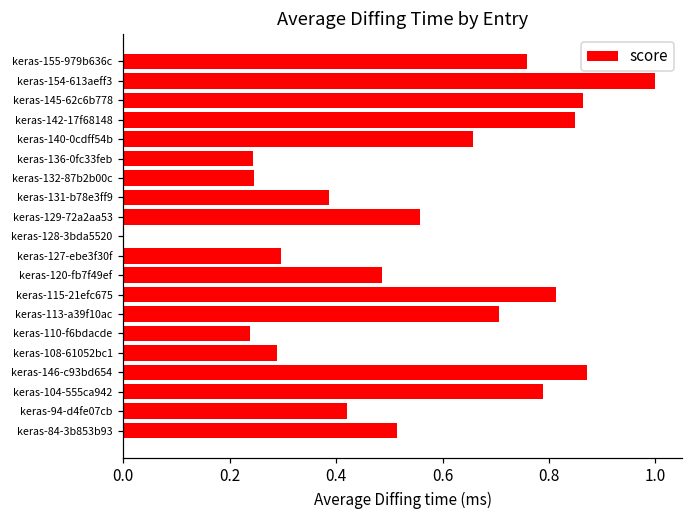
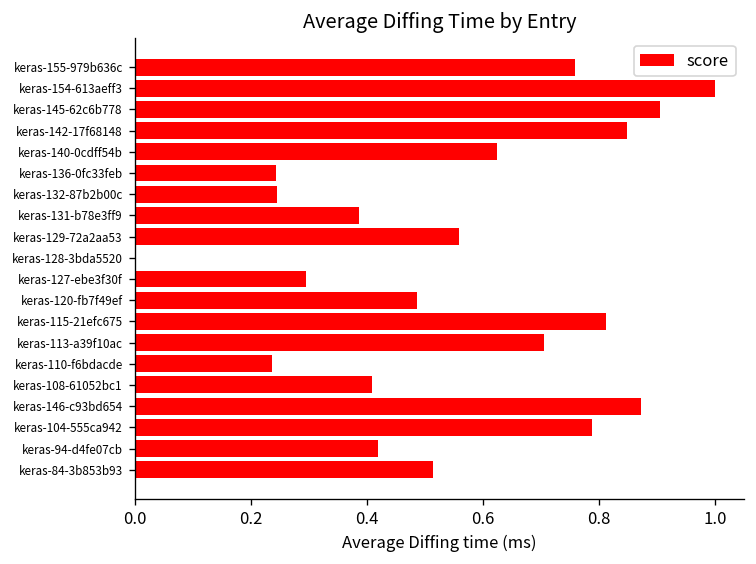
keras-145-62c6b778: 0.86 -> 0.91
keras-140-0cdff54b: 0.66 -> 0.62
keras-108-61052bc1: 0.29 -> 0.41
